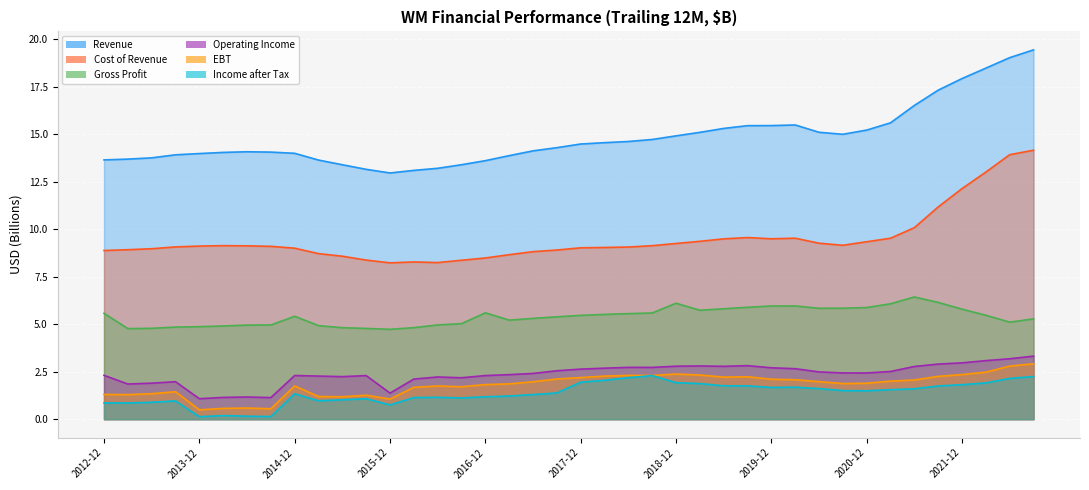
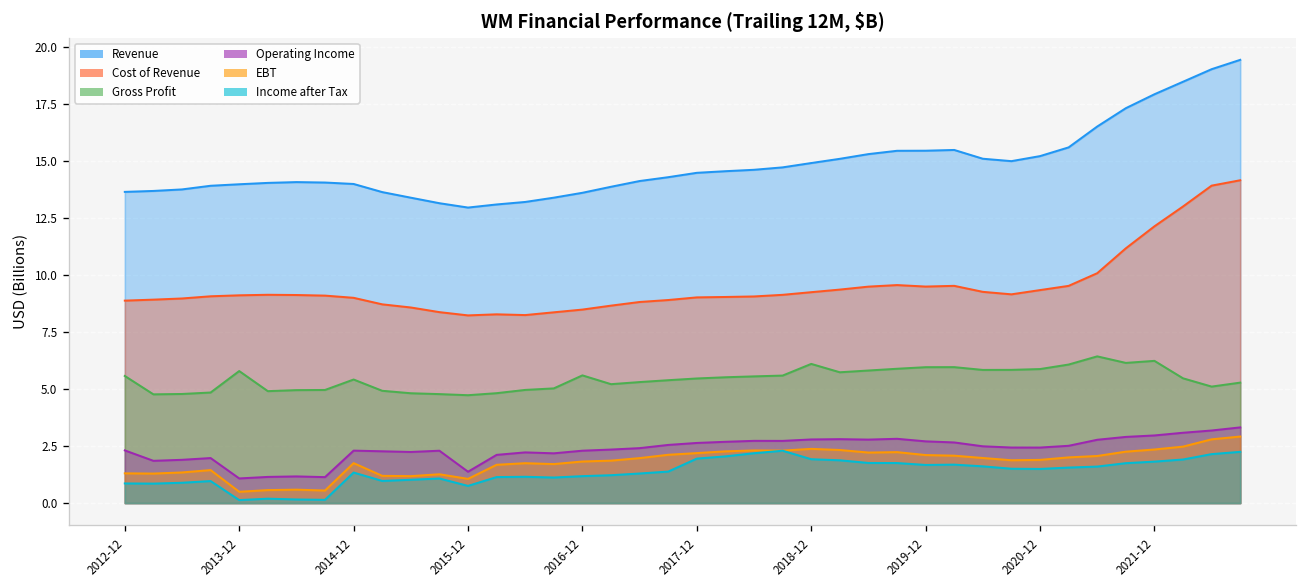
Gross Profit, 2013-12: 4.9 -> 5.8
Gross Profit, 2021-12: 5.8 -> 6.2
